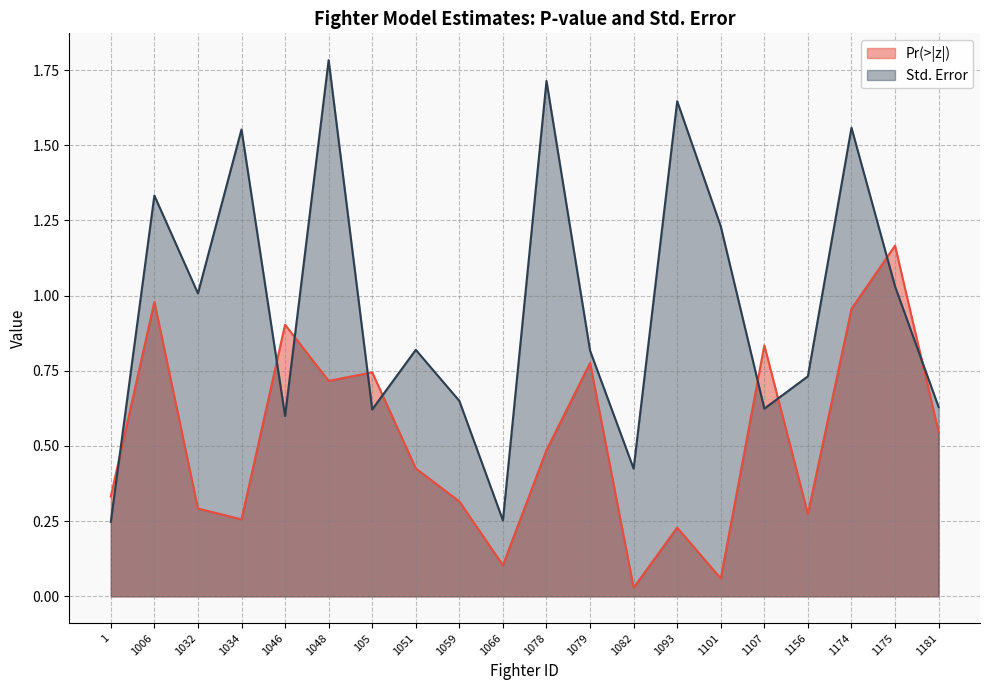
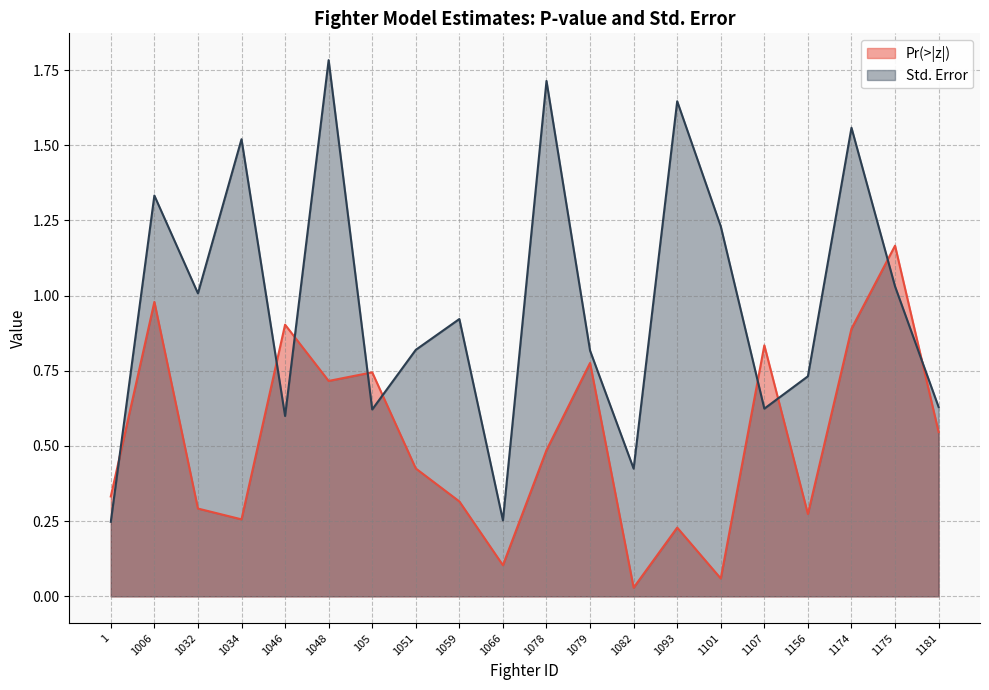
Std. Error, 1034: 1.55 -> 1.52
Std. Error, 1059: 0.65 -> 0.92
Pr(>|z|), 1174: 0.96 -> 0.89
